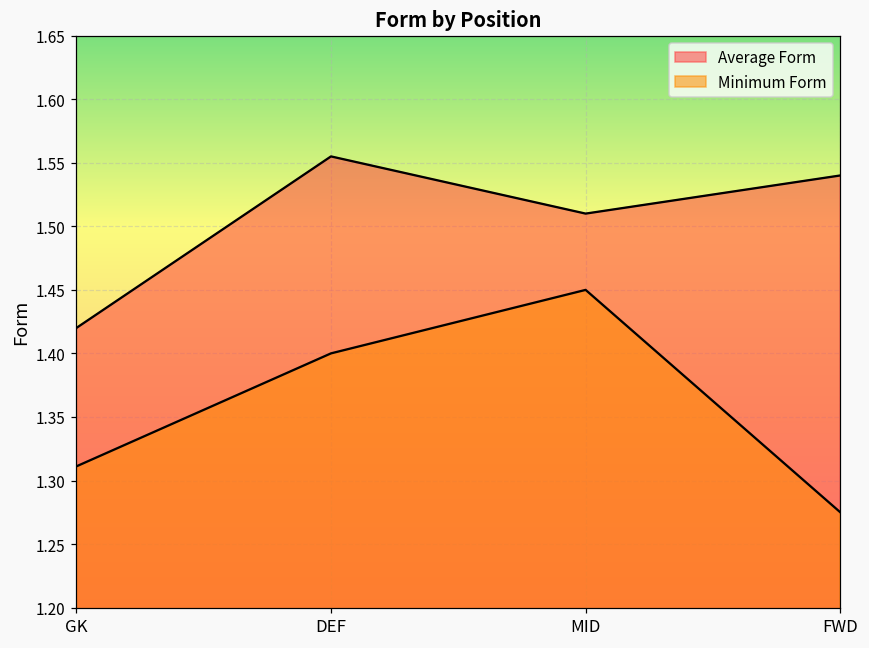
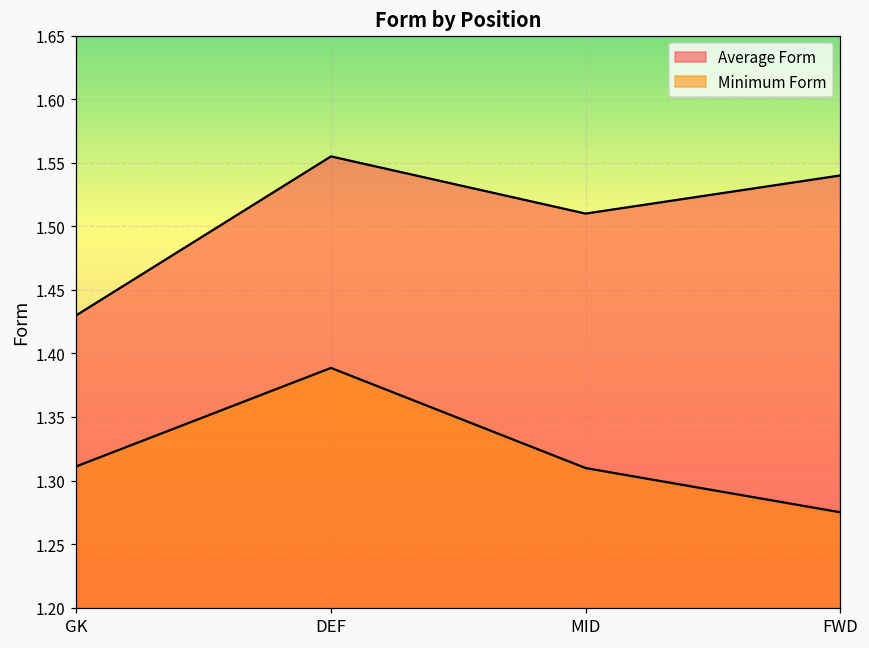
Average Form, GK: 1.42 -> 1.43
Minimum Form, DEF: 1.400 -> 1.389
Minimum Form, MID: 1.450 -> 1.310
